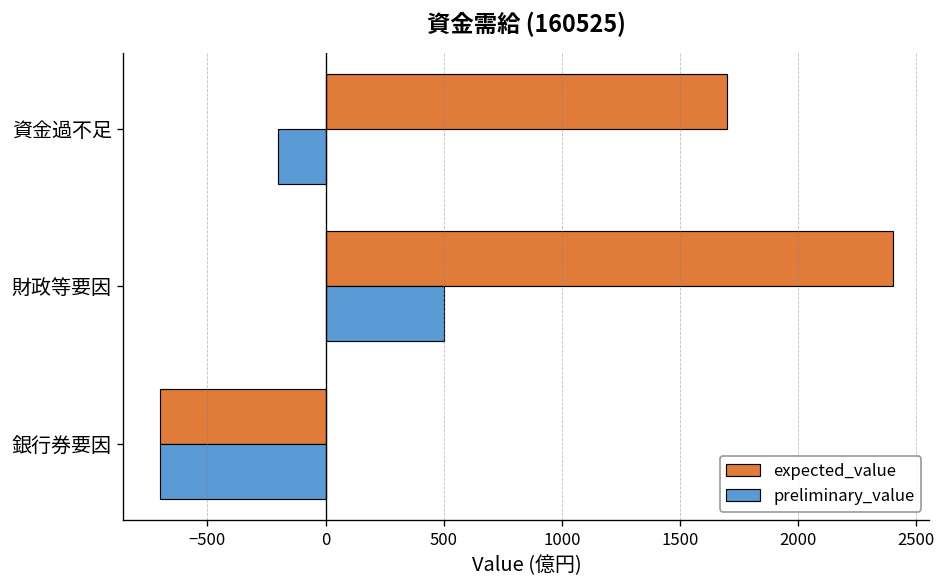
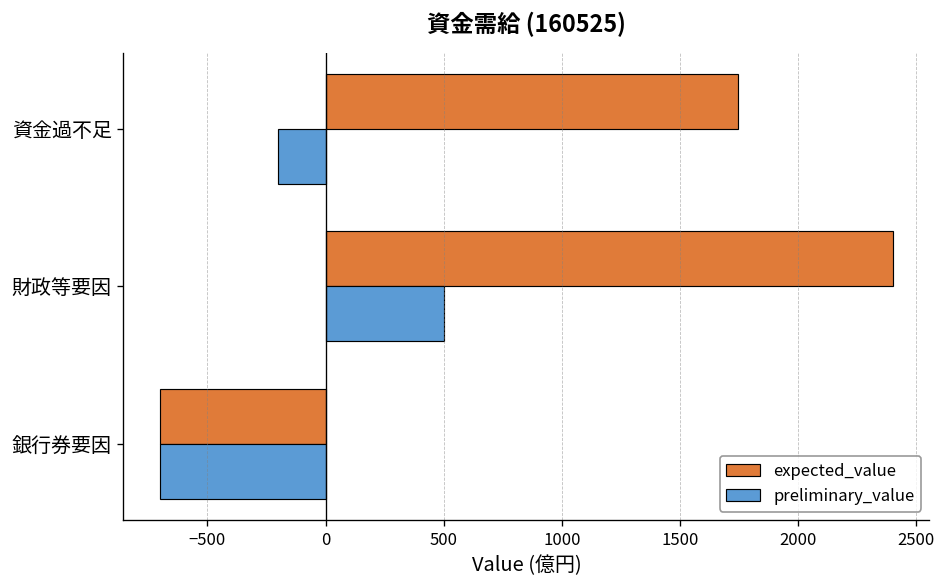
expected_value, 資金過不足: 1700 -> 1740
